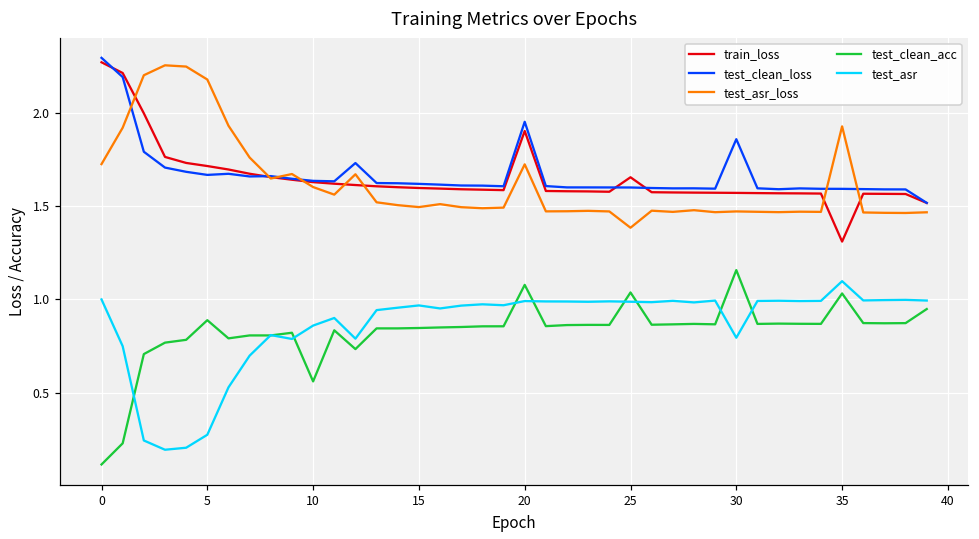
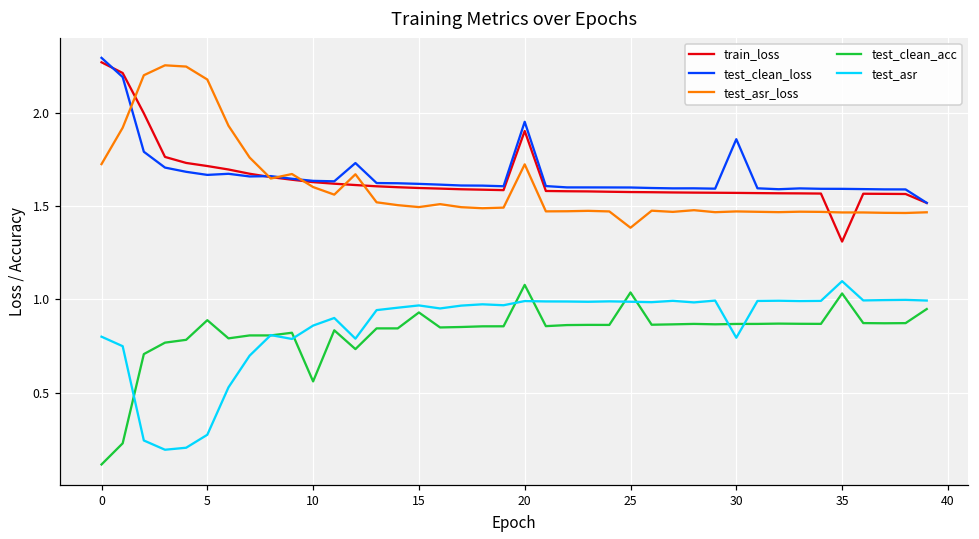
test_asr, 0: 1.0 -> 0.8
test_clean_acc, 15: 0.85 -> 0.93
train_loss, 25: 1.66 -> 1.58
test_clean_acc, 30: 1.16 -> 0.87
test_asr_loss, 35: 1.93 -> 1.47
